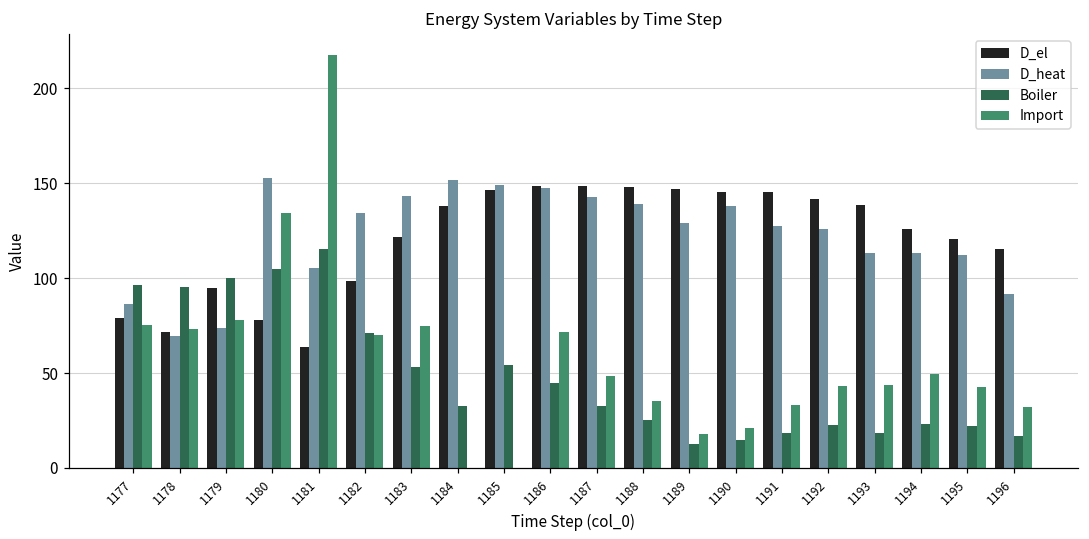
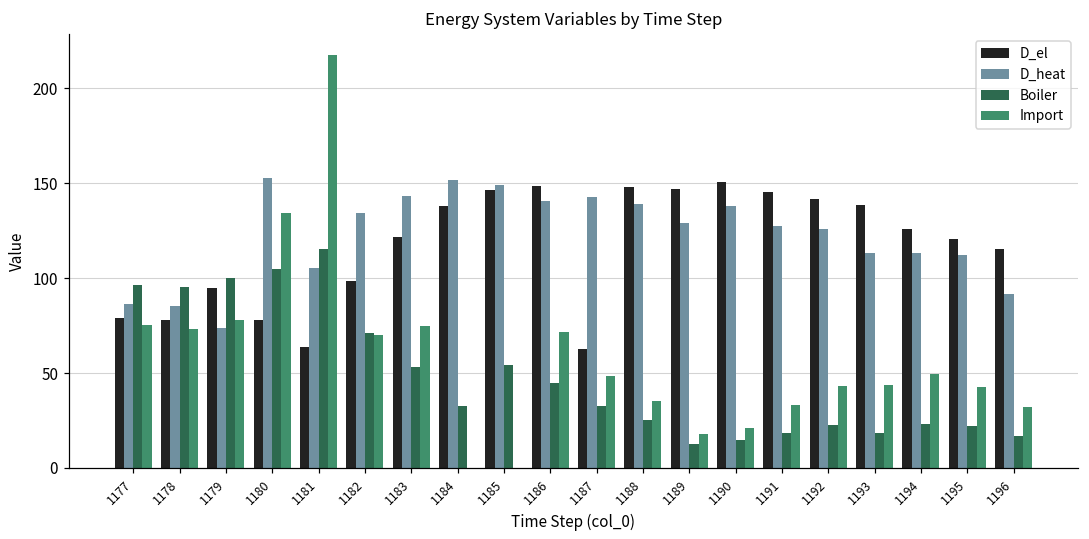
D_el, 1178: 71 -> 78
D_heat, 1178: 70 -> 85
D_heat, 1186: 147 -> 141
D_el, 1187: 149 -> 63
D_el, 1190: 145 -> 151
